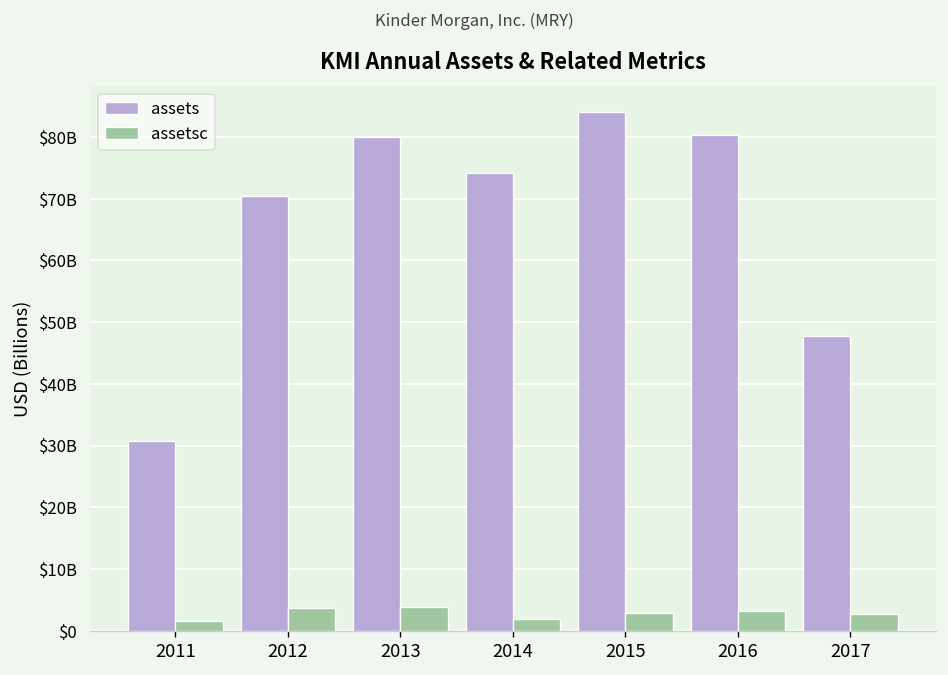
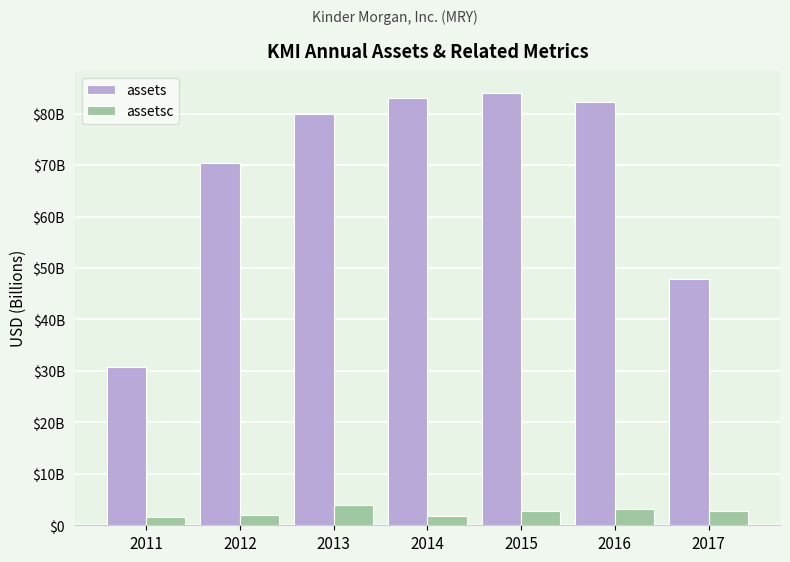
assetsc, 2012: $4000000000 -> $2000000000
assets, 2014: $74000000000 -> $83000000000
assets, 2016: $80000000000 -> $82000000000
